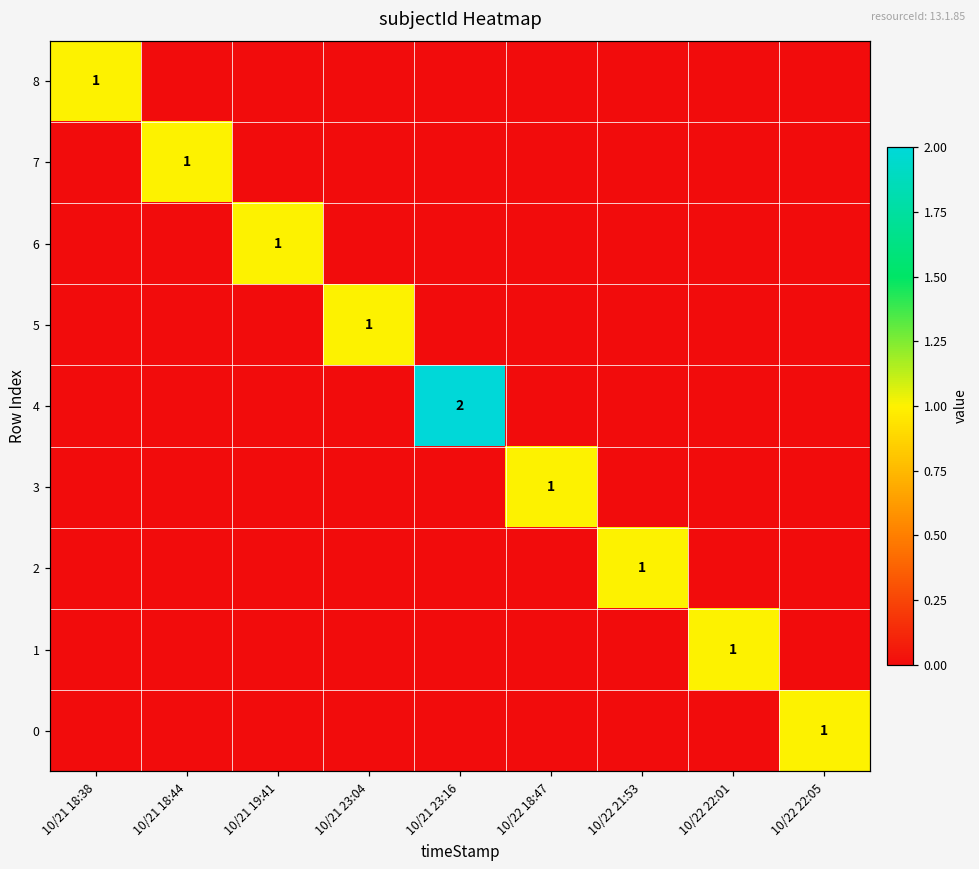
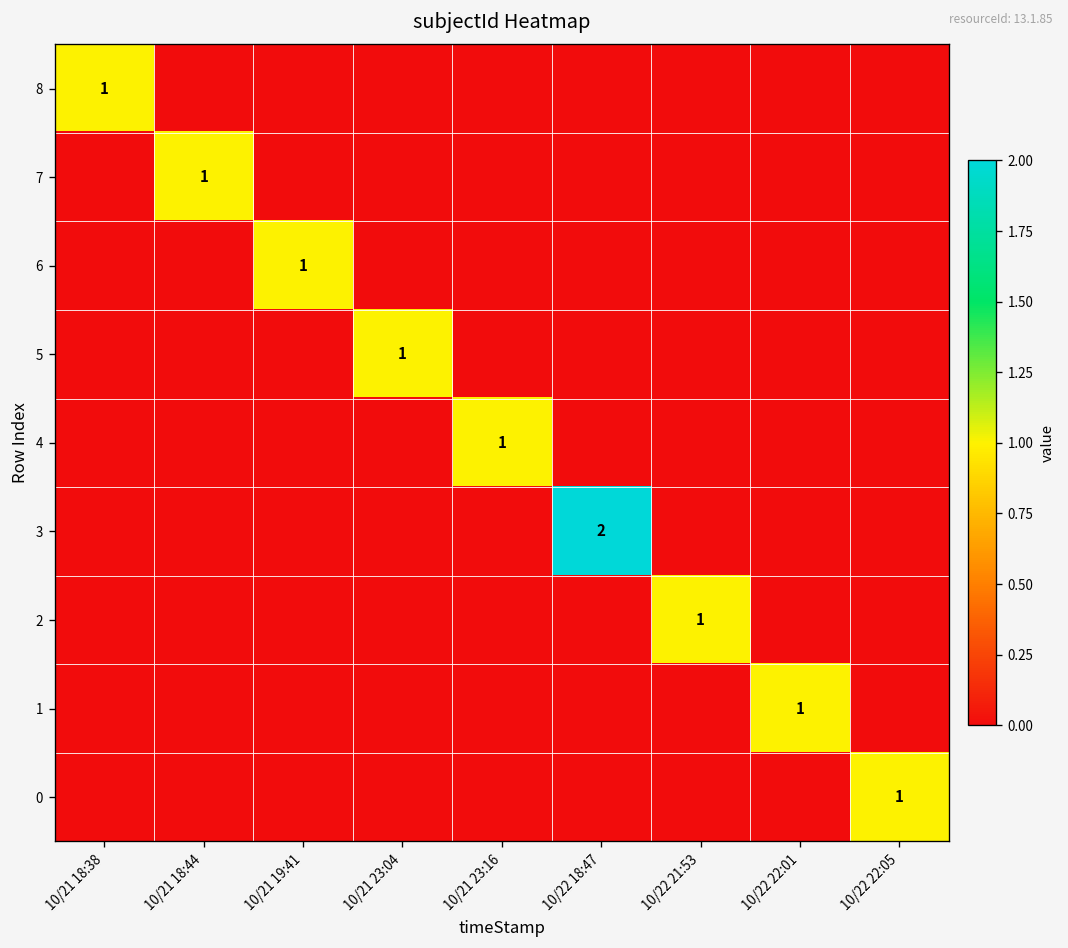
4, 10/21 23:16: 2 -> 1
3, 10/22 18:47: 1 -> 2
